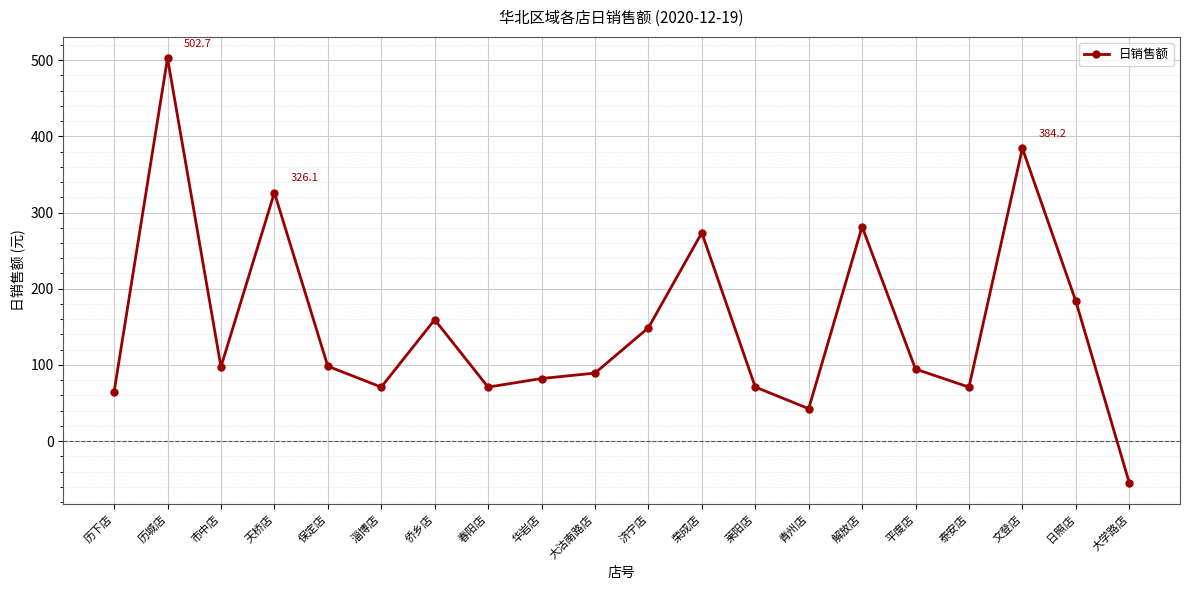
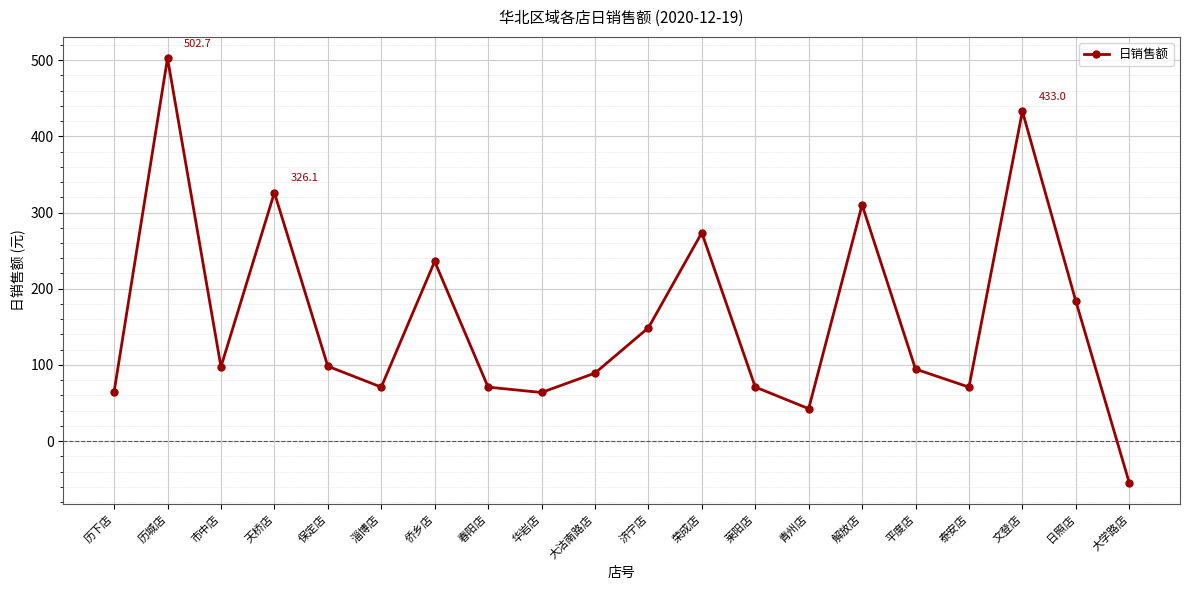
侨乡店: 160 -> 240
华岩店: 80 -> 60
解放店: 280 -> 310
文登店: 384.2 -> 433.0
